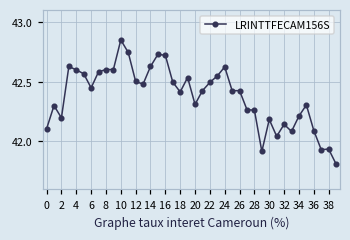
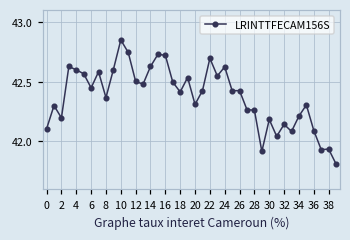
8: 42.60 -> 42.37
22: 42.49 -> 42.70
